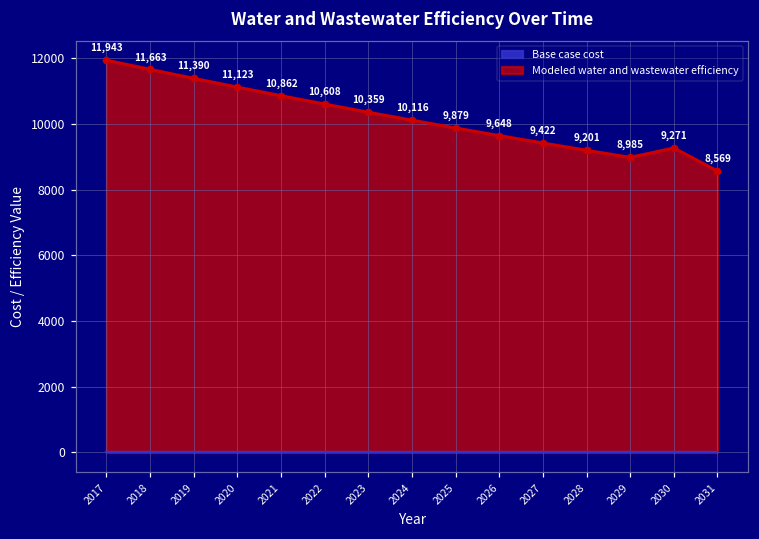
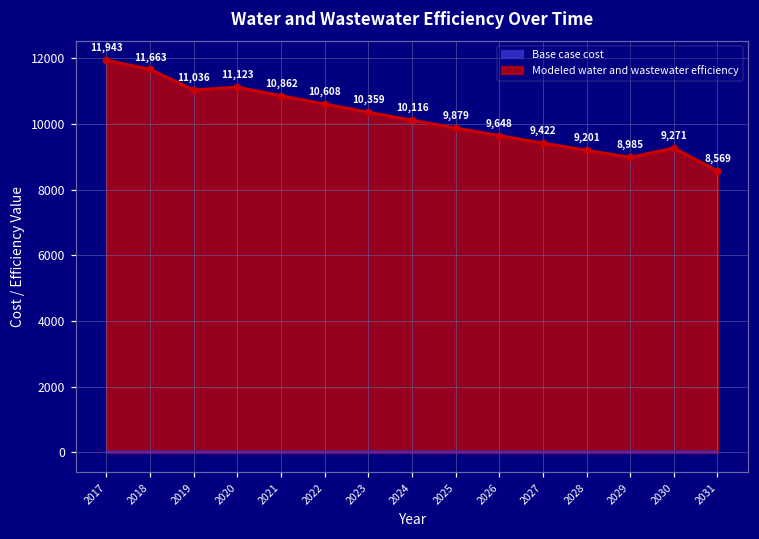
Modeled water and wastewater efficiency, 2019: 11,390 -> 11,036
